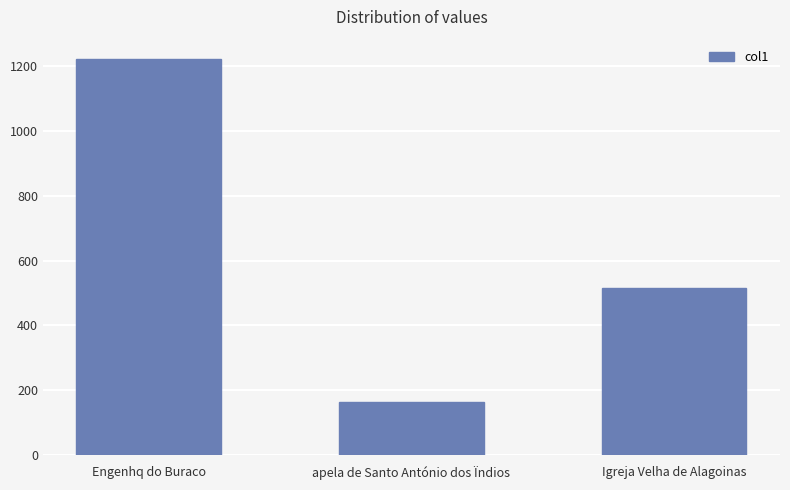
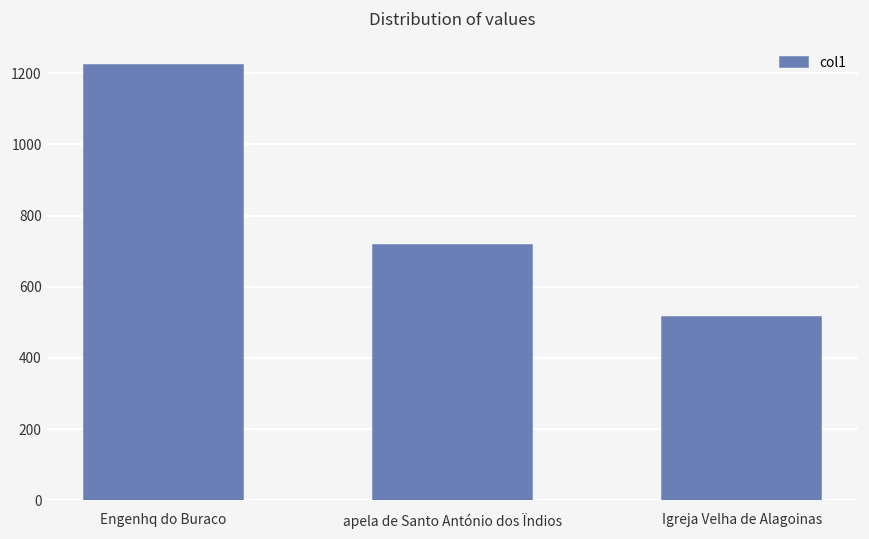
apela de Santo António dos Ïndios: 160 -> 720
